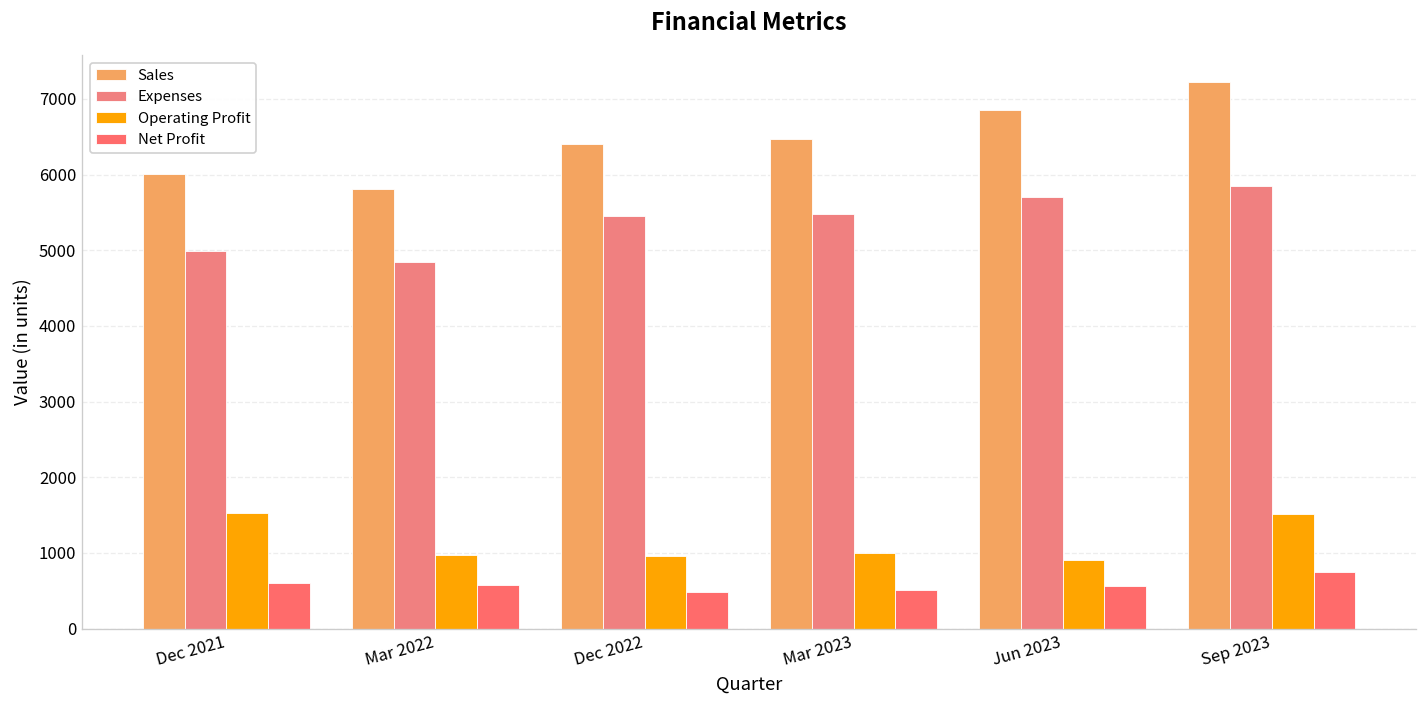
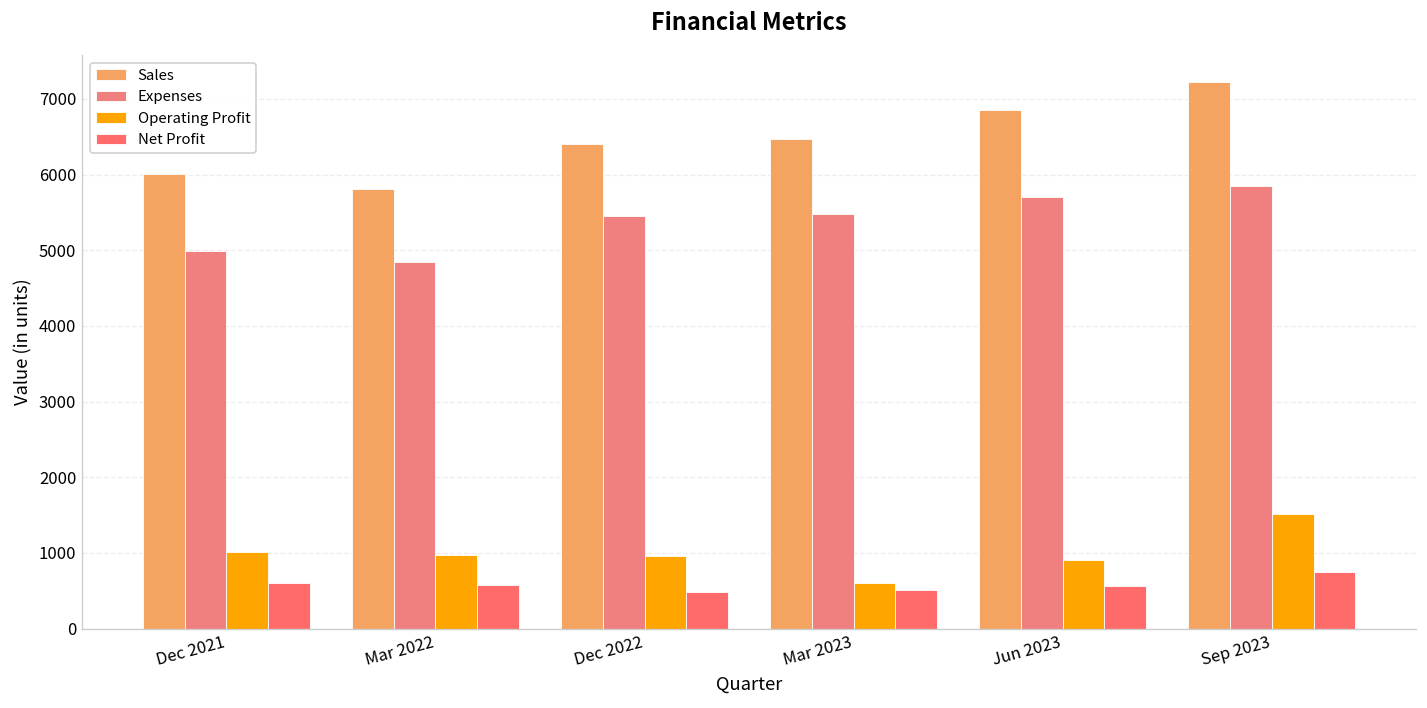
Operating Profit, Dec 2021: 1500 -> 1000
Operating Profit, Mar 2023: 1000 -> 600
